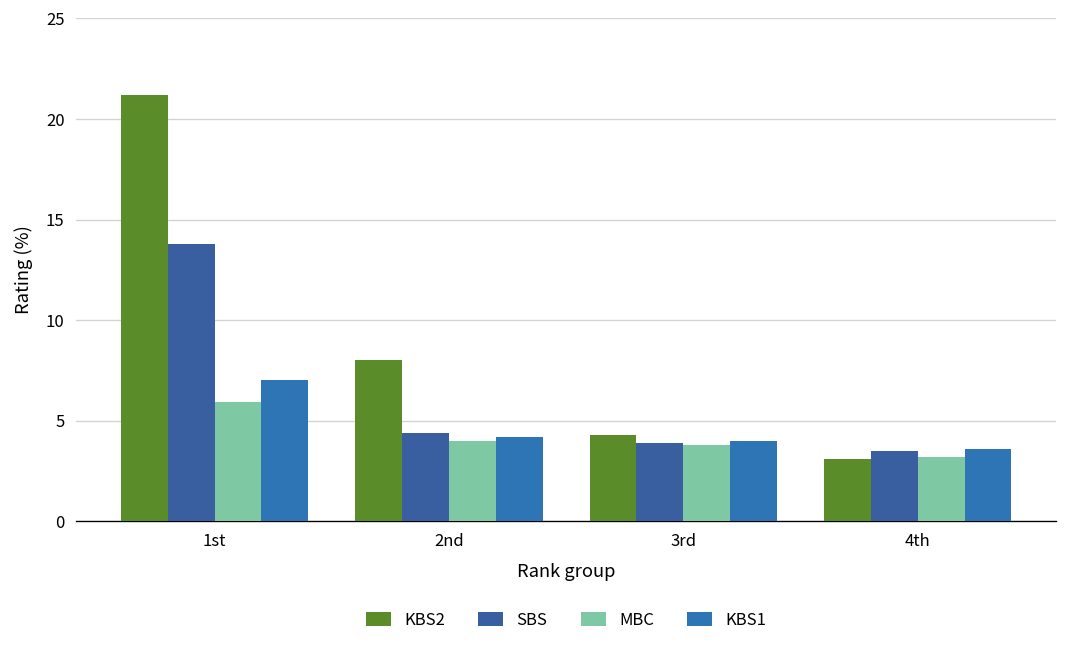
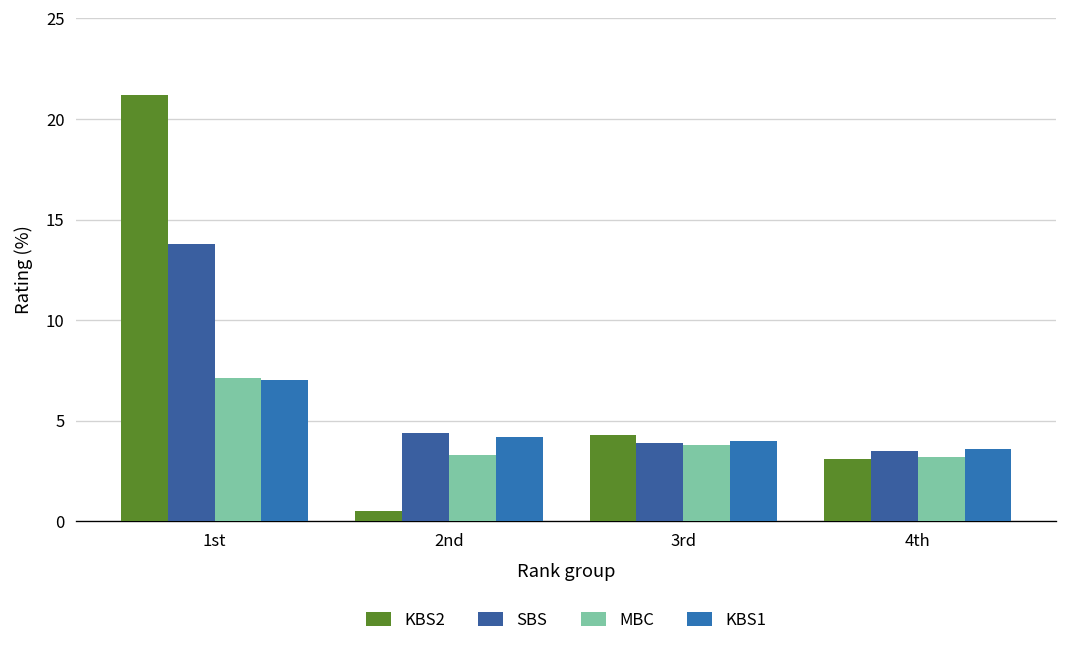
MBC, 1st: 5.9 -> 7.1
KBS2, 2nd: 8.0 -> 0.5
MBC, 2nd: 4.0 -> 3.3
